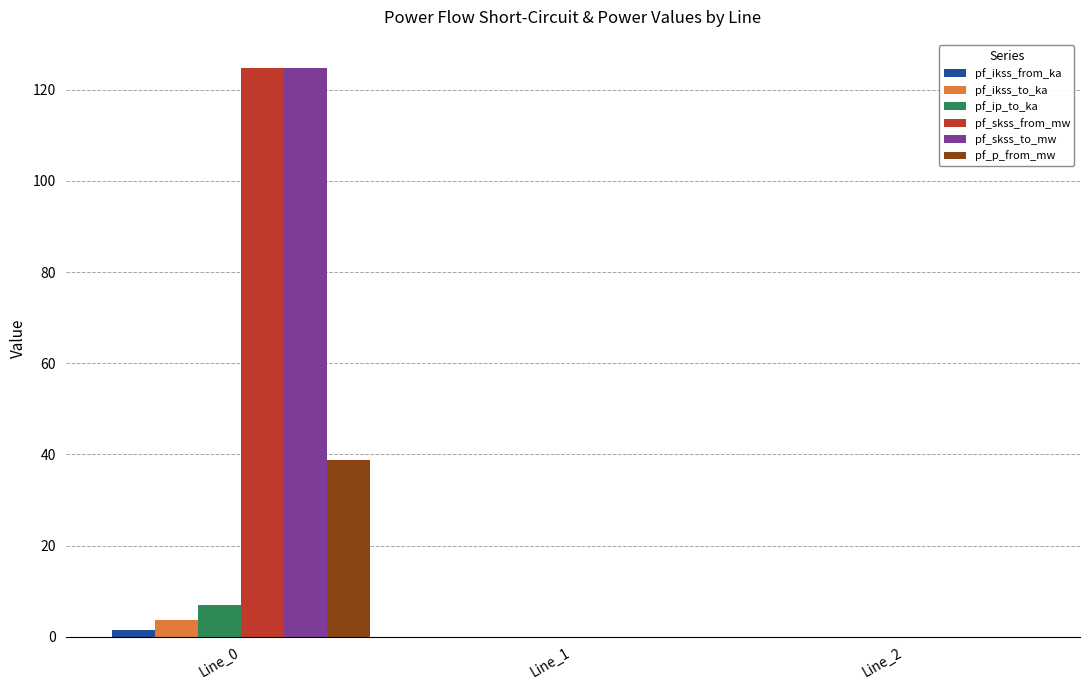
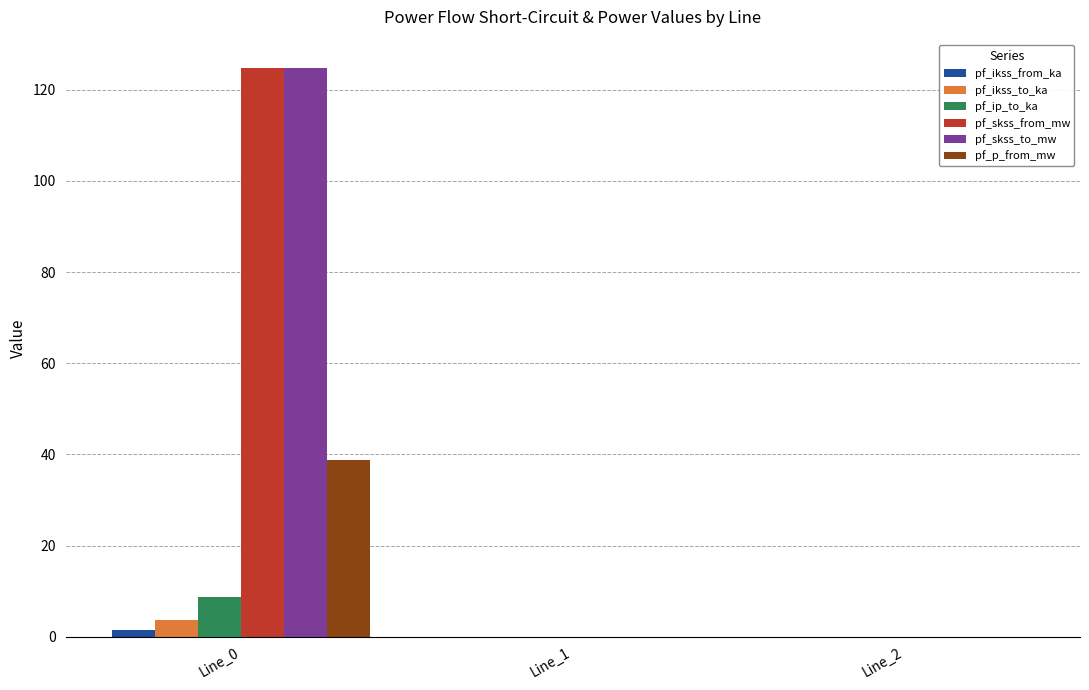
pf_ip_to_ka, Line_0: 7 -> 9
